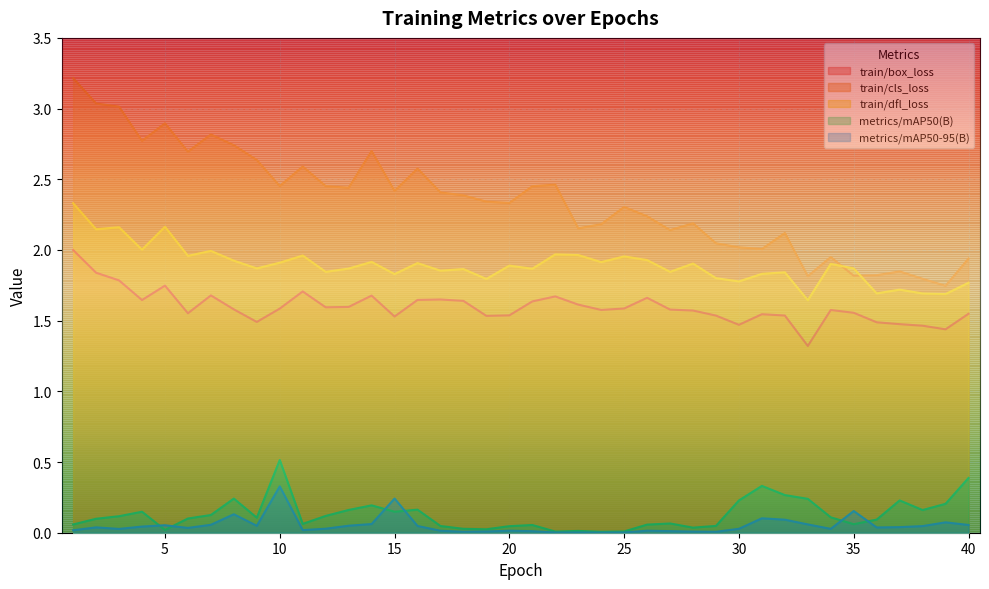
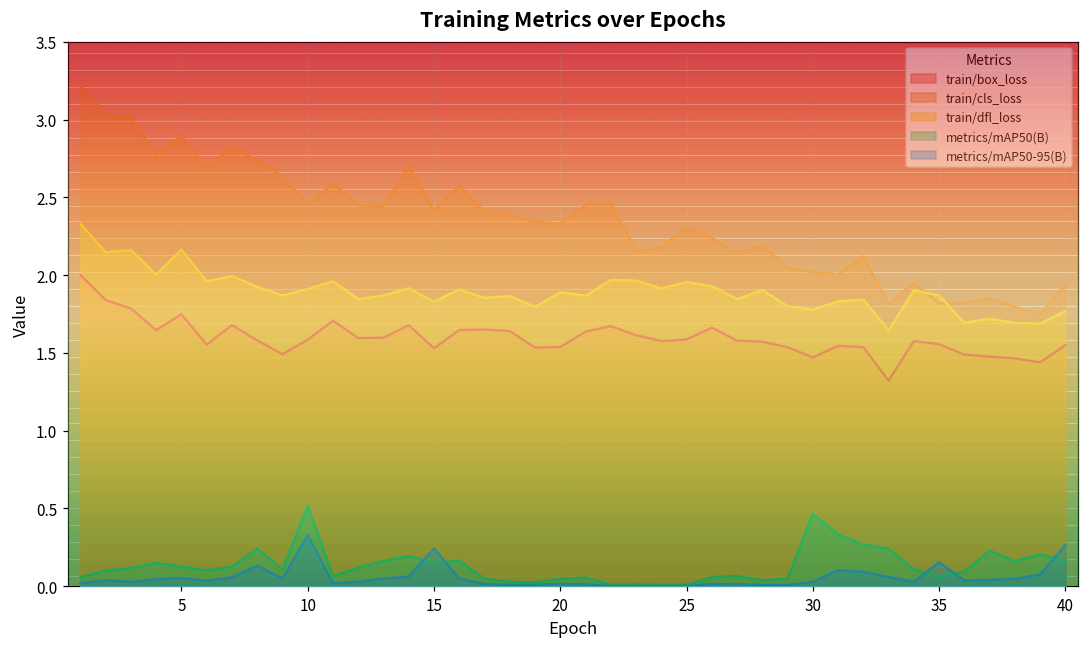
metrics/mAP50(B), 5: 0.02 -> 0.13
metrics/mAP50(B), 30: 0.23 -> 0.46
metrics/mAP50(B), 40: 0.39 -> 0.16
metrics/mAP50-95(B), 40: 0.05 -> 0.27
